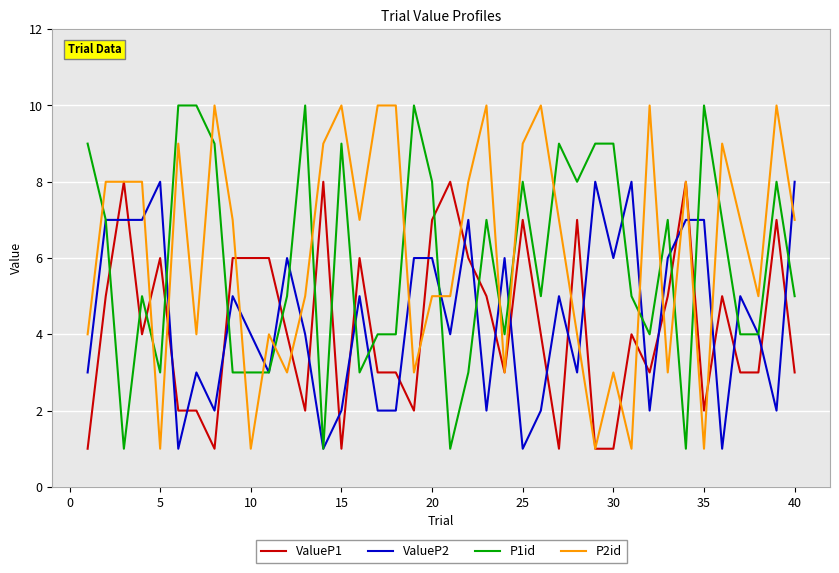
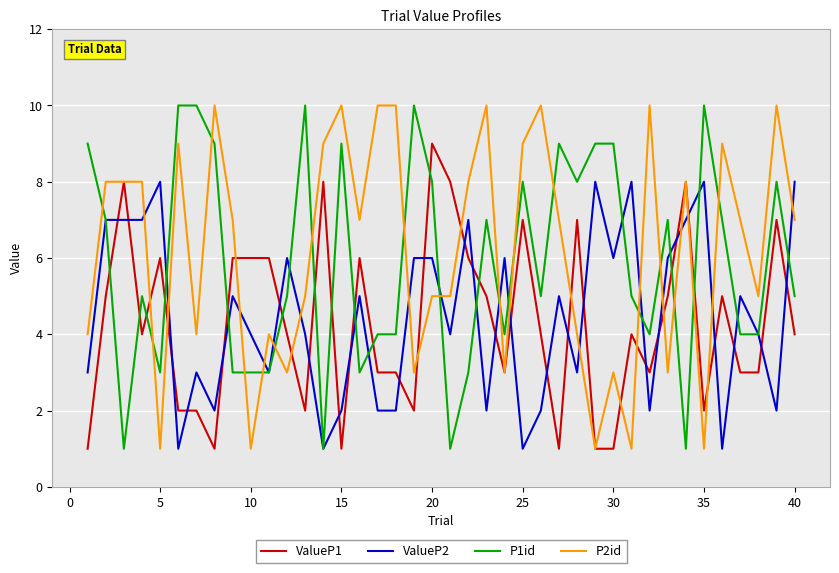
ValueP1, 20: 7 -> 9
ValueP2, 35: 7 -> 8
ValueP1, 40: 3 -> 4
